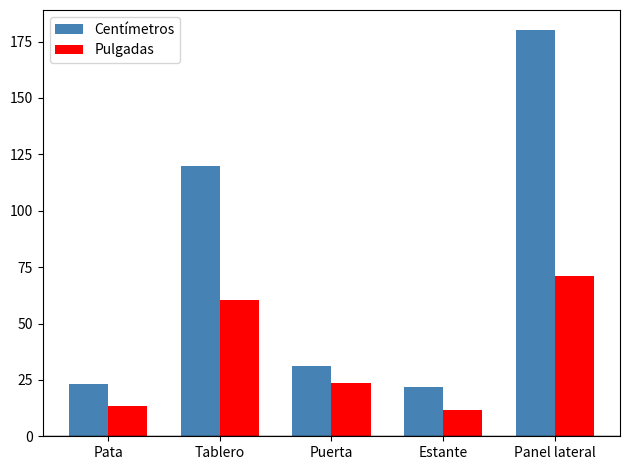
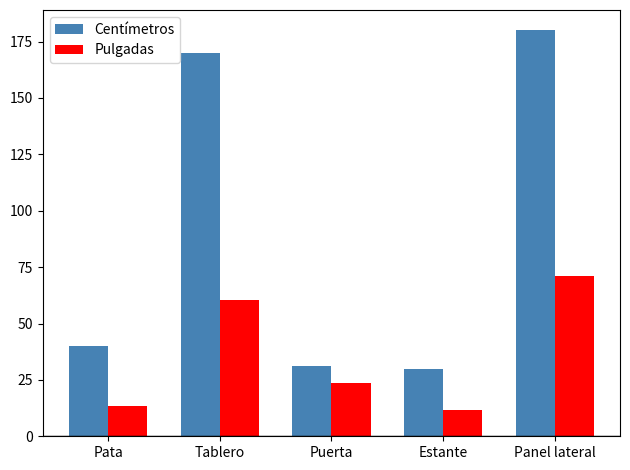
Centímetros, Pata: 23 -> 40
Centímetros, Tablero: 120 -> 170
Centímetros, Estante: 22 -> 30
